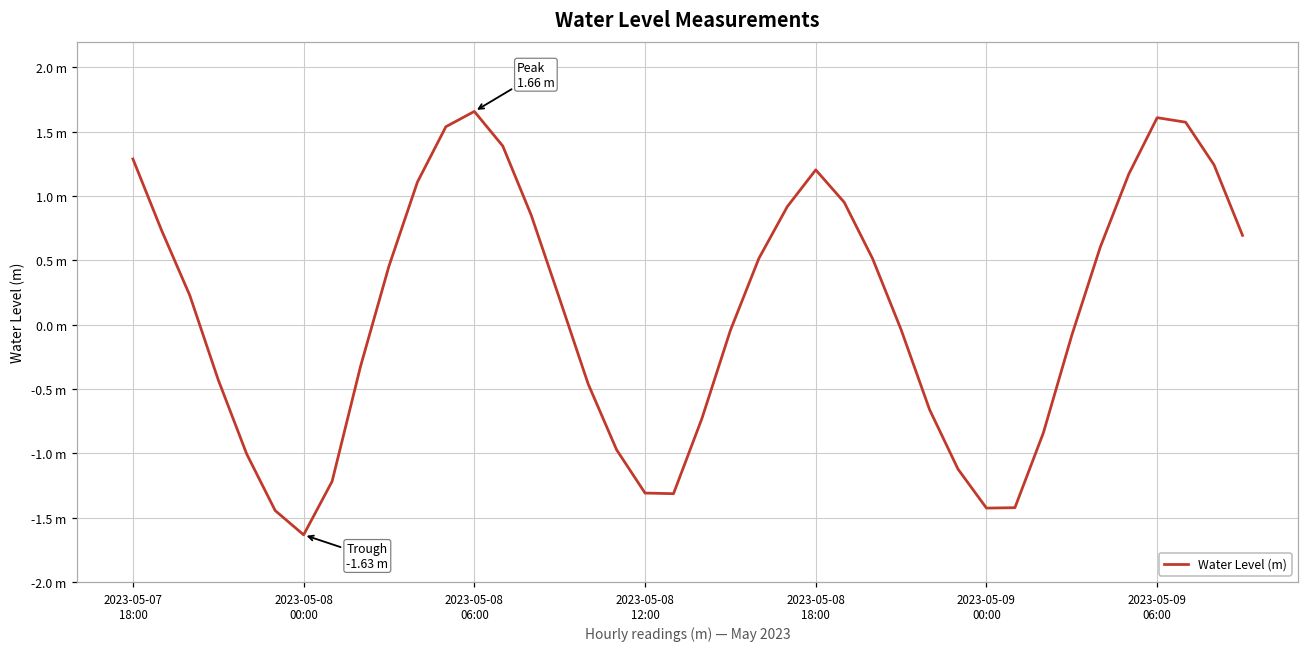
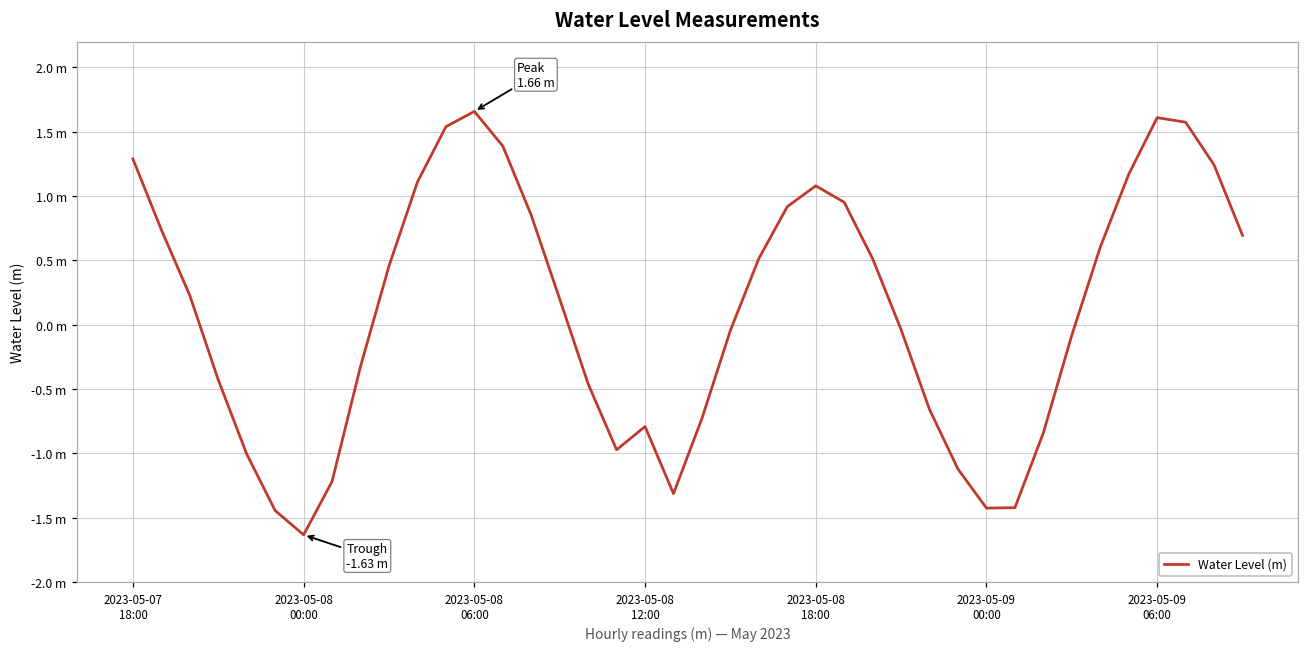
2023-05-08 12:00: -1.31 m -> -0.79 m
2023-05-08 18:00: 1.20 m -> 1.08 m
